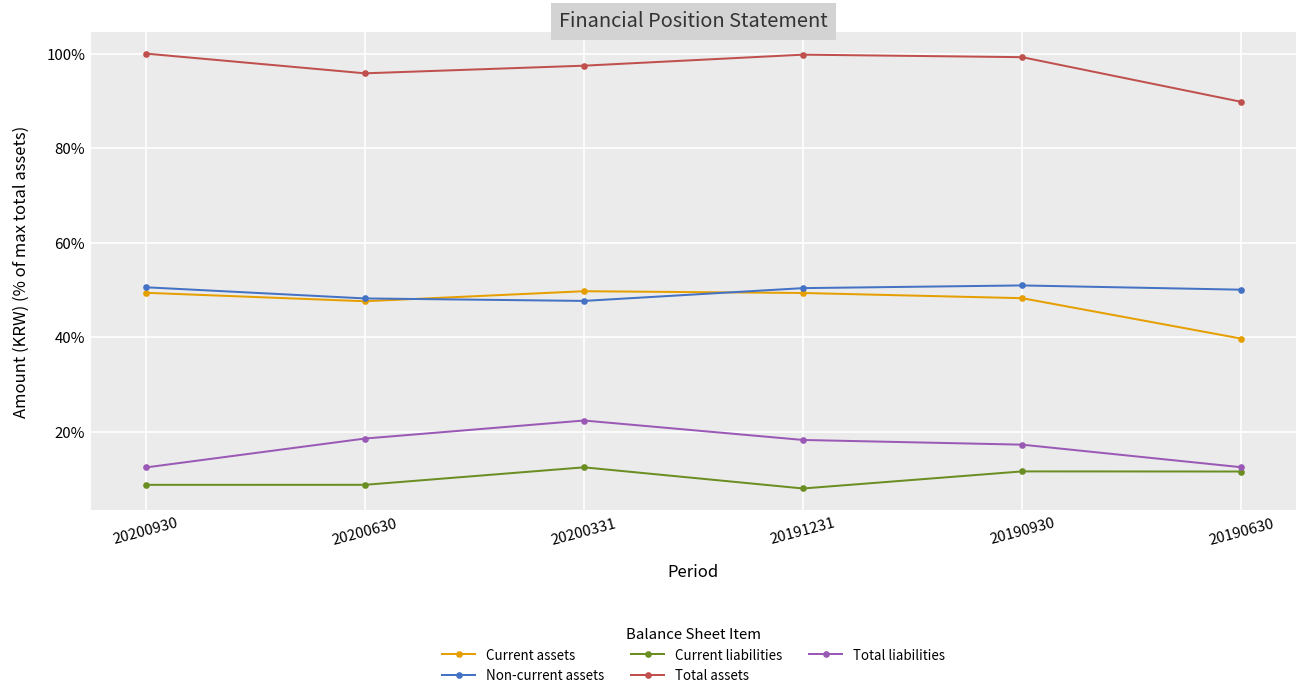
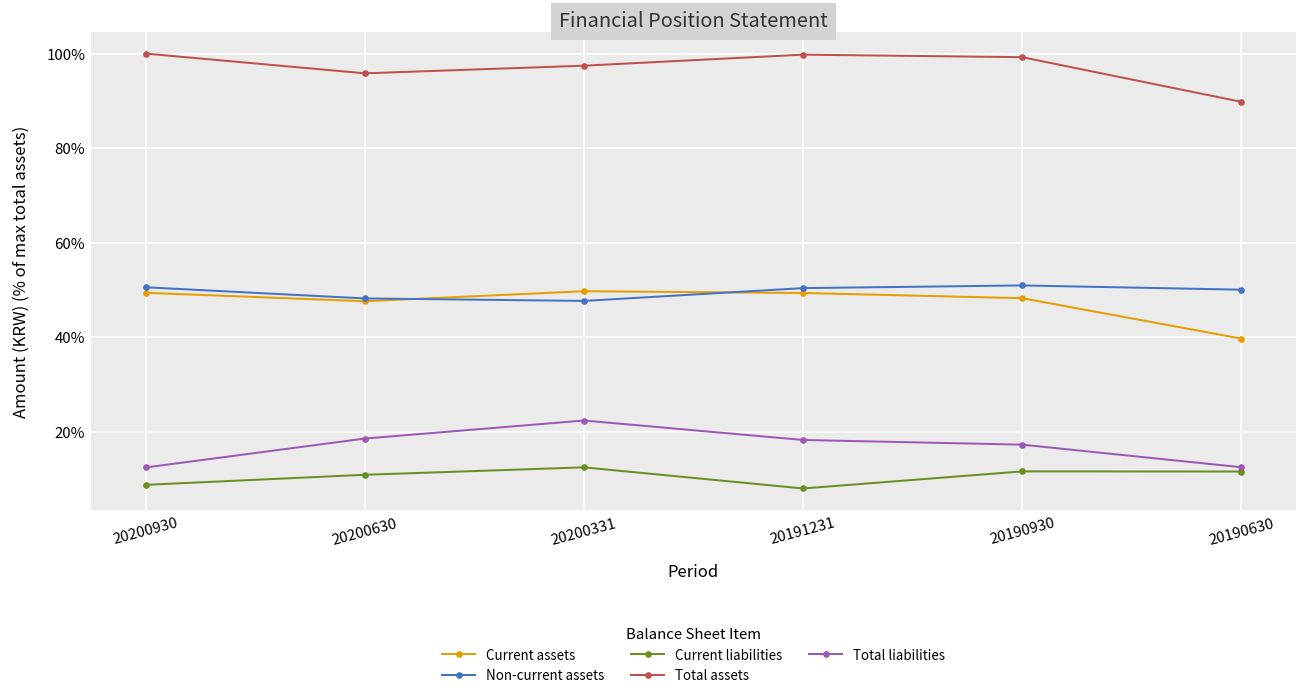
Current liabilities, 20200630: 9% -> 11%
